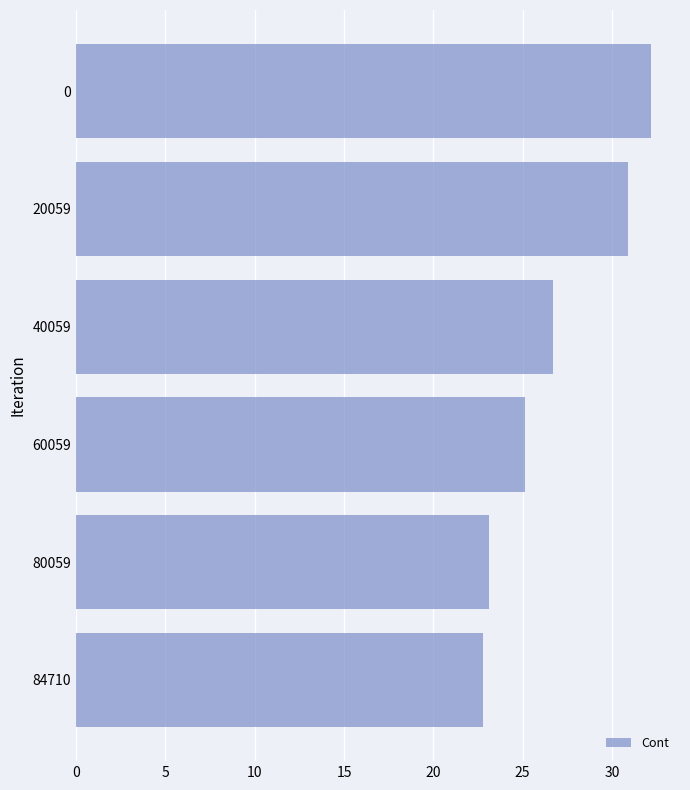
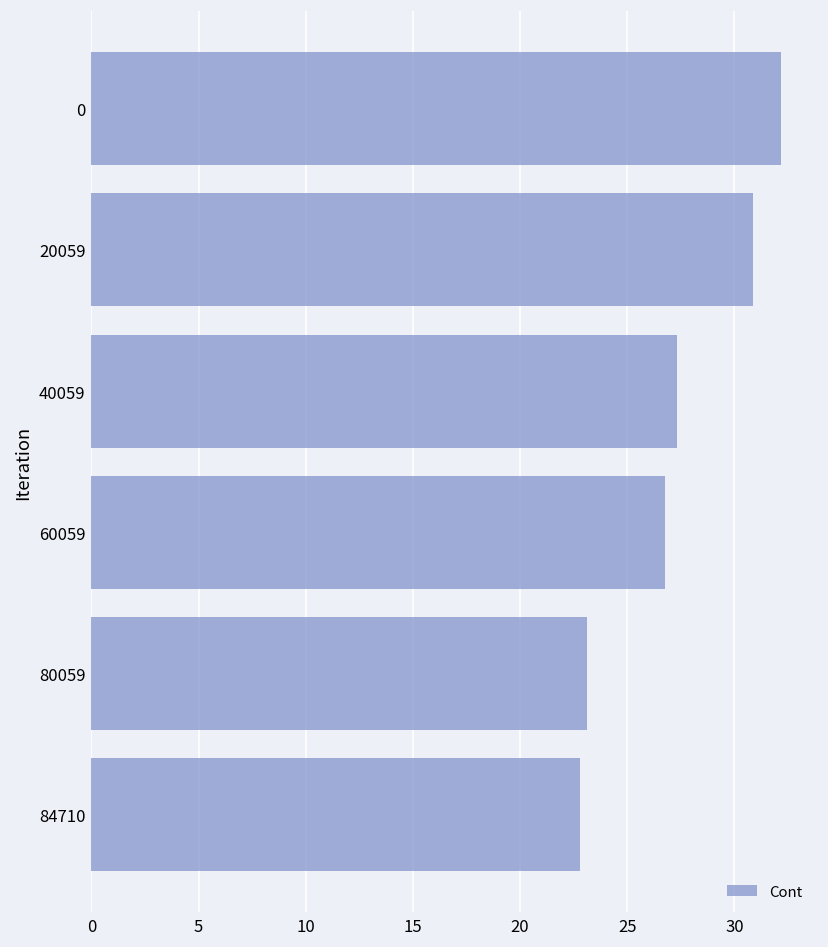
40059: 26.7 -> 27.3
60059: 25.1 -> 26.8
